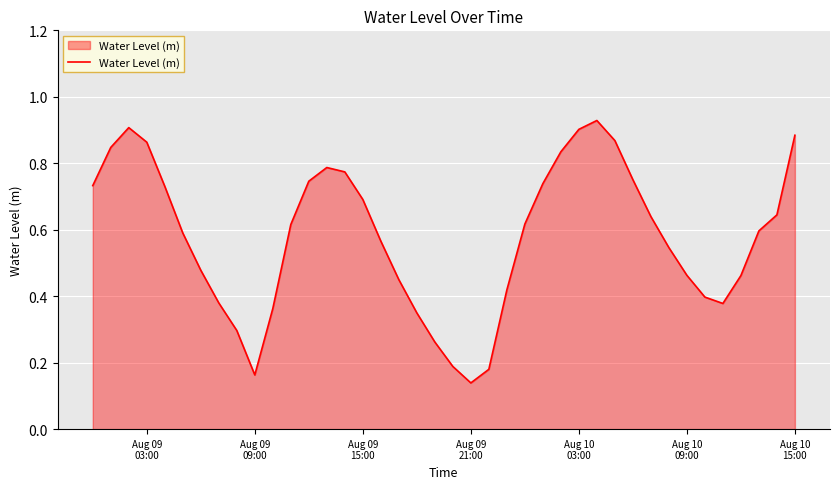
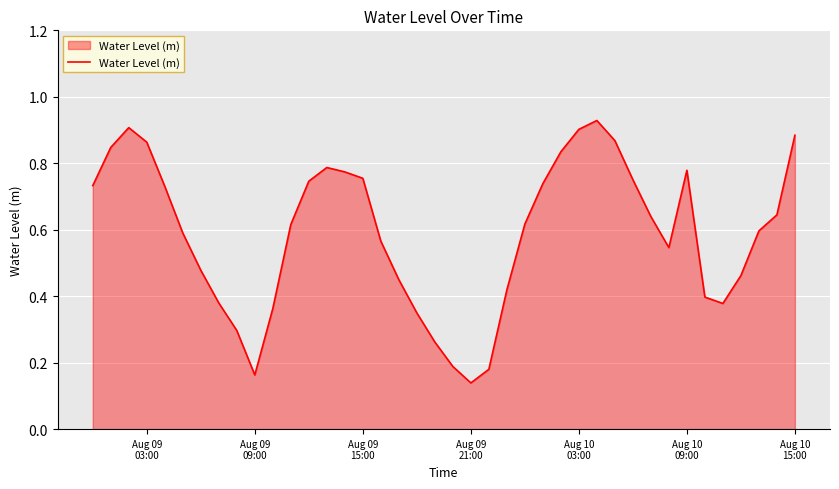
Aug 09 15:00: 0.69 -> 0.75
Aug 10 09:00: 0.46 -> 0.78
